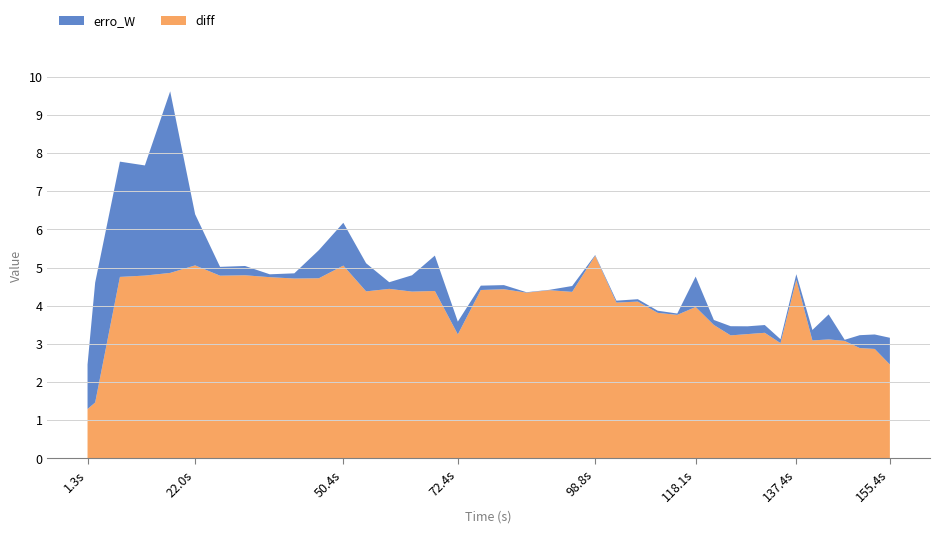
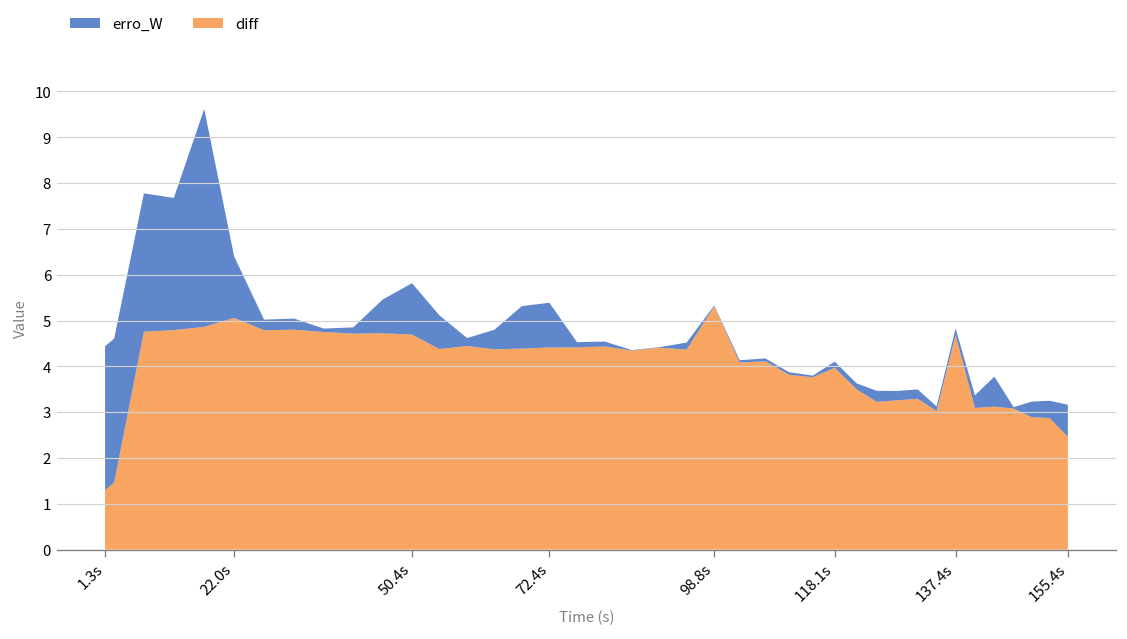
erro_W, 1.3s: 1.2 -> 3.1
diff, 50.4s: 5.1 -> 4.7
diff, 72.4s: 3.2 -> 4.4
erro_W, 72.4s: 0.3 -> 1.0
erro_W, 118.1s: 0.8 -> 0.1
